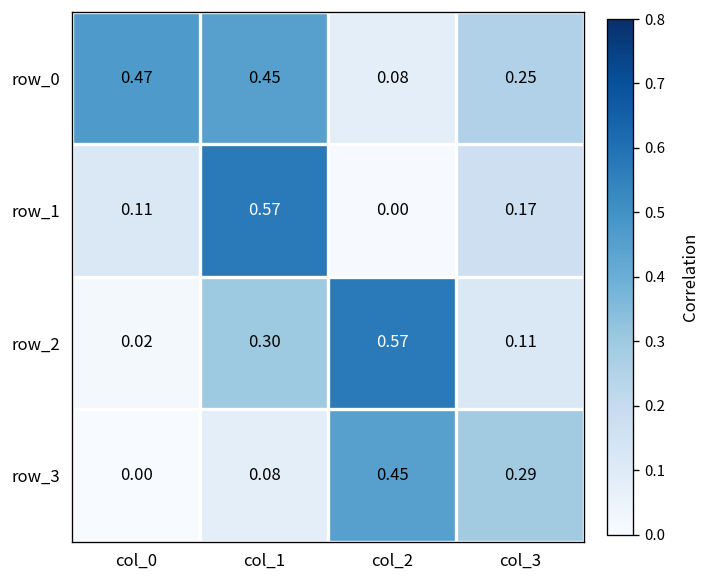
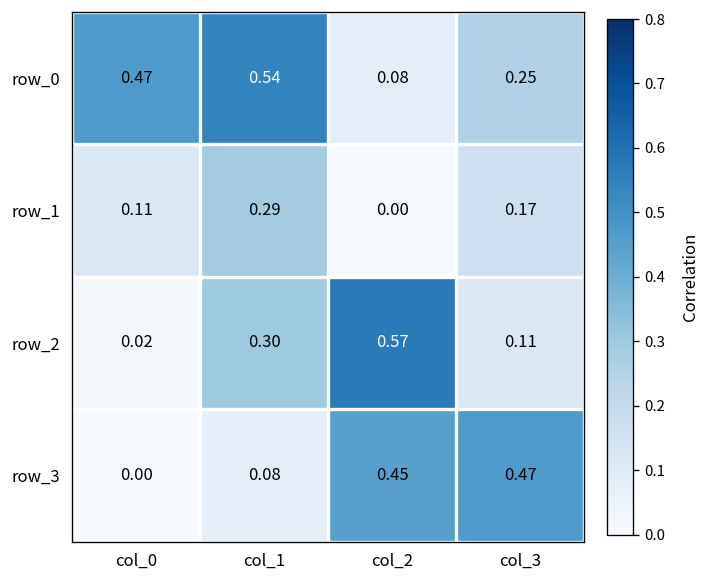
row_0, col_1: 0.45 -> 0.54
row_1, col_1: 0.57 -> 0.29
row_3, col_3: 0.29 -> 0.47
